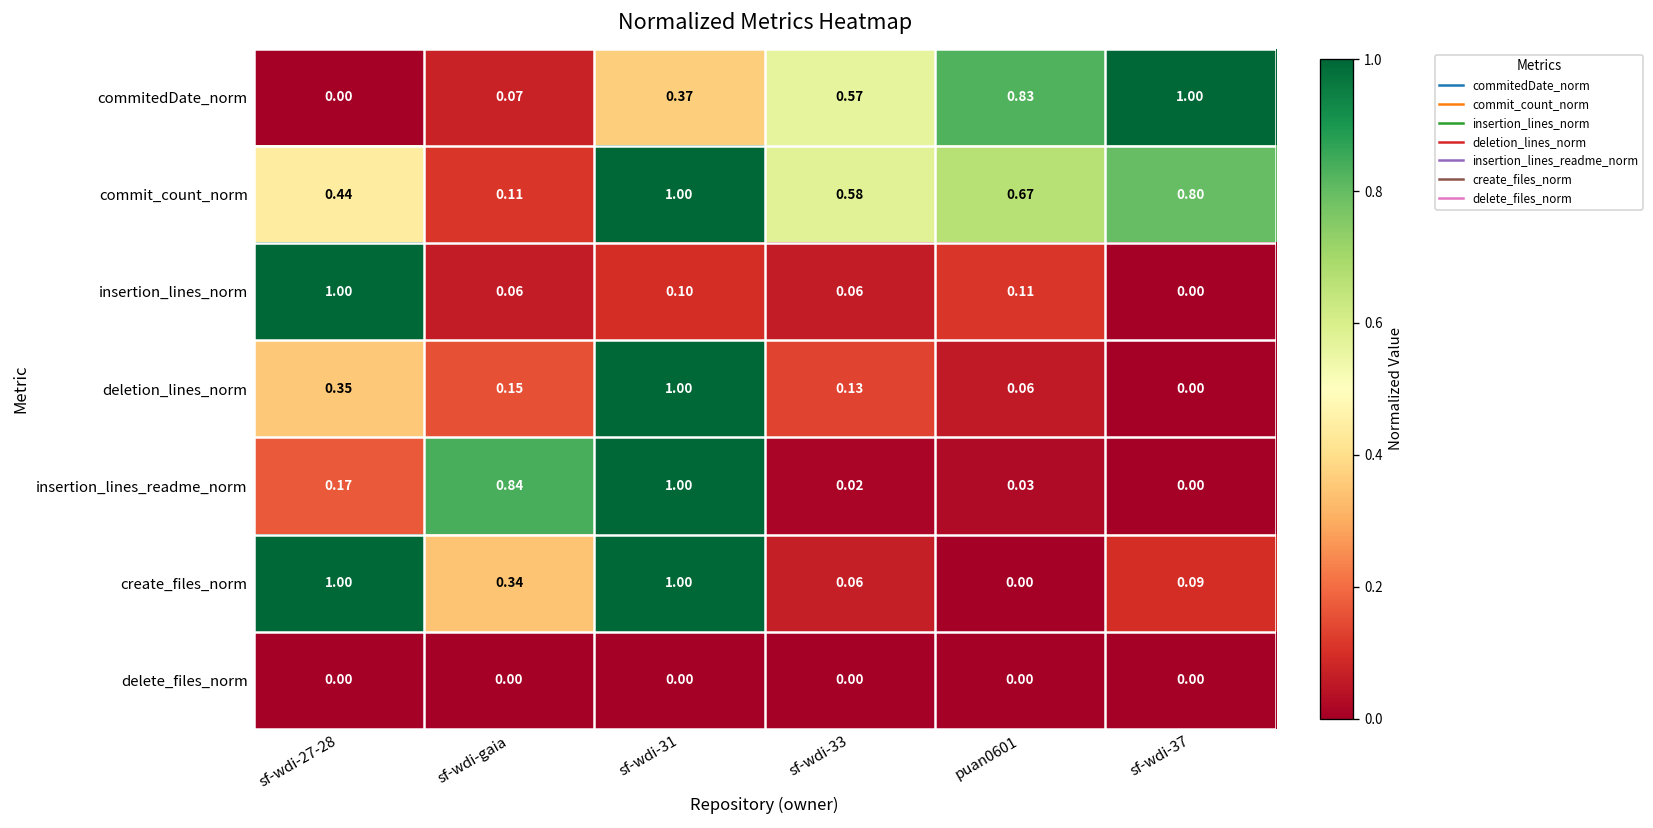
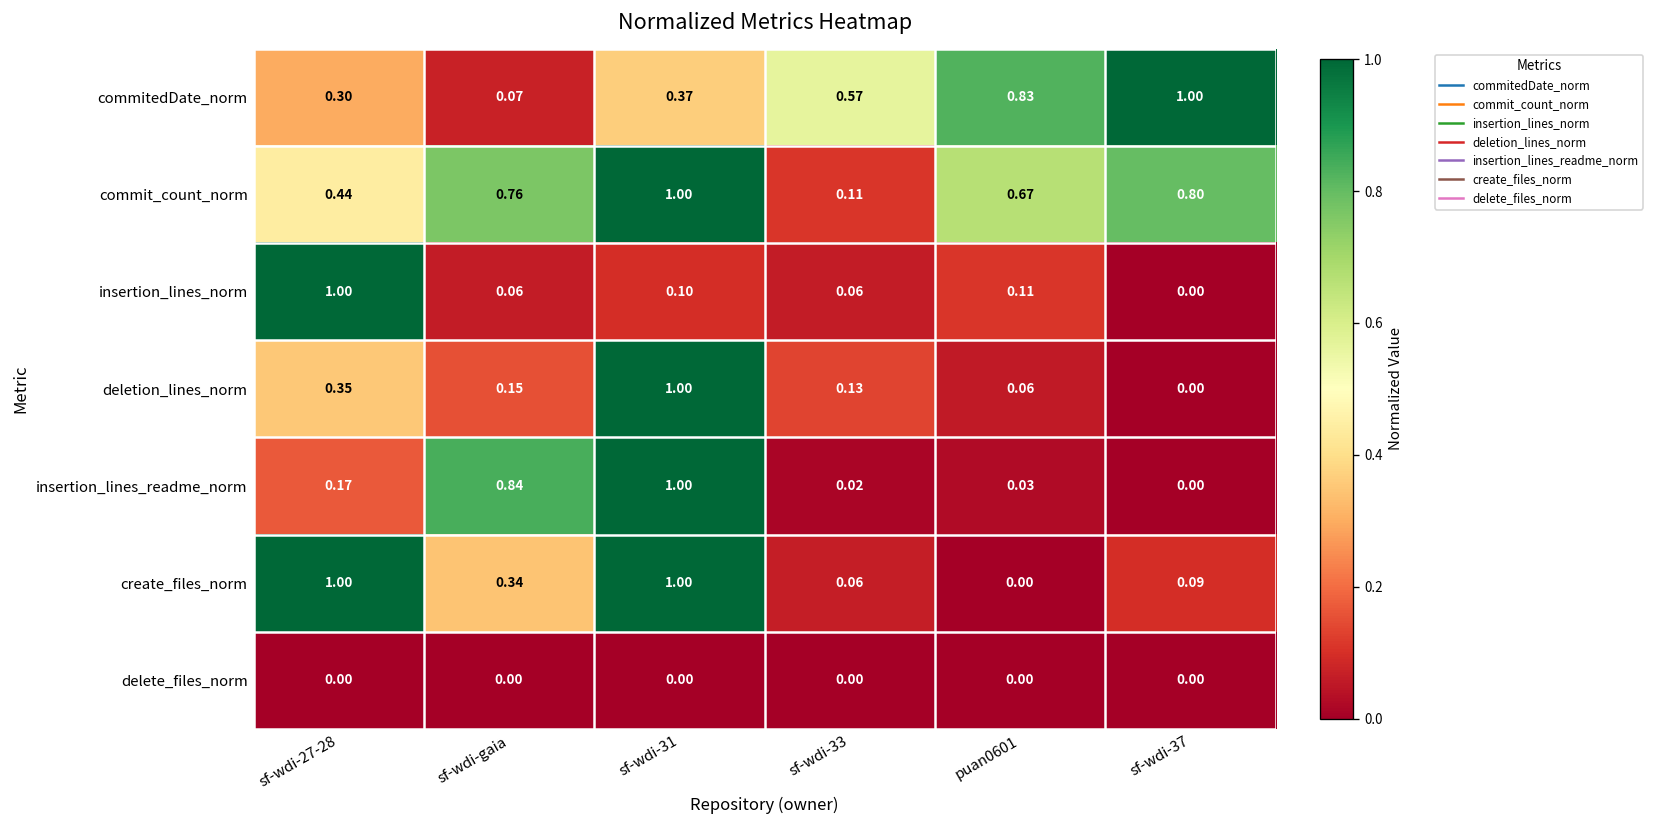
commitedDate_norm, sf-wdi-27-28: 0.00 -> 0.30
commit_count_norm, sf-wdi-gaia: 0.11 -> 0.76
commit_count_norm, sf-wdi-33: 0.58 -> 0.11
